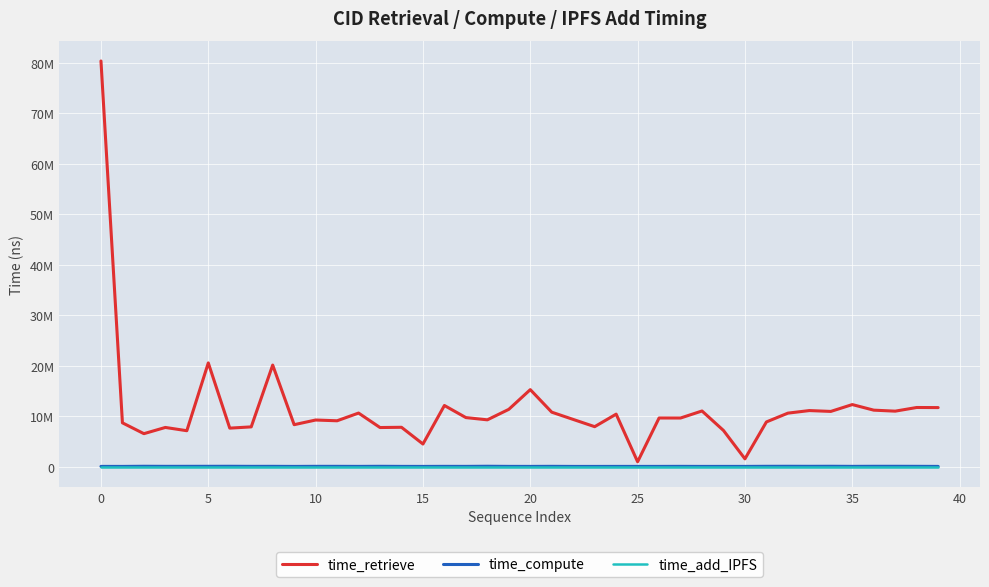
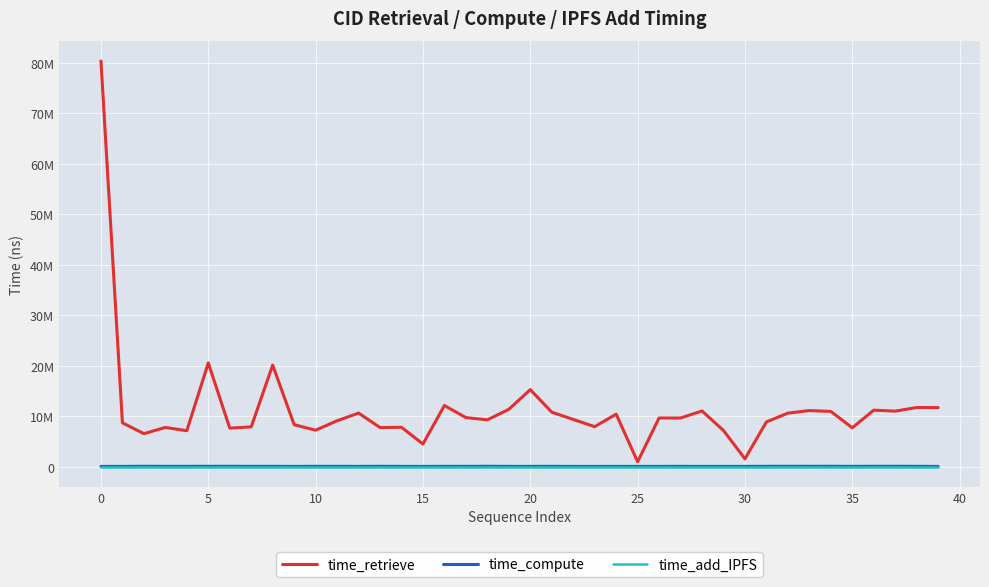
time_retrieve, 10: 9000000 -> 7000000
time_retrieve, 35: 12000000 -> 8000000
